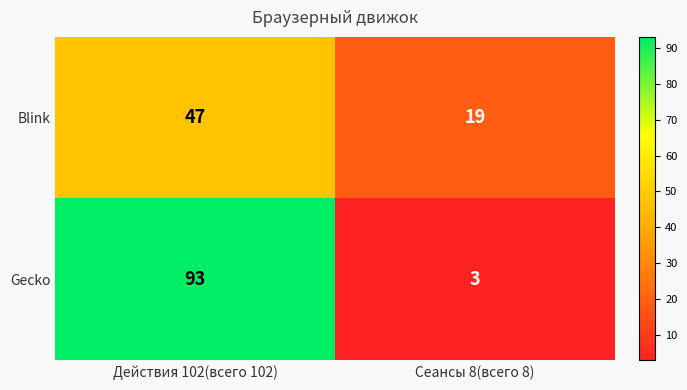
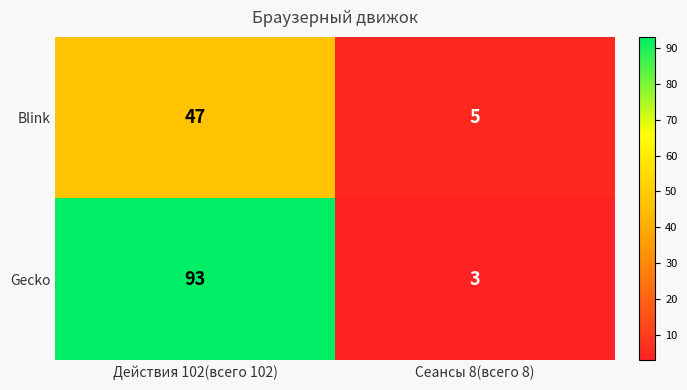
Blink, Сеансы 8(всего 8): 19 -> 5
